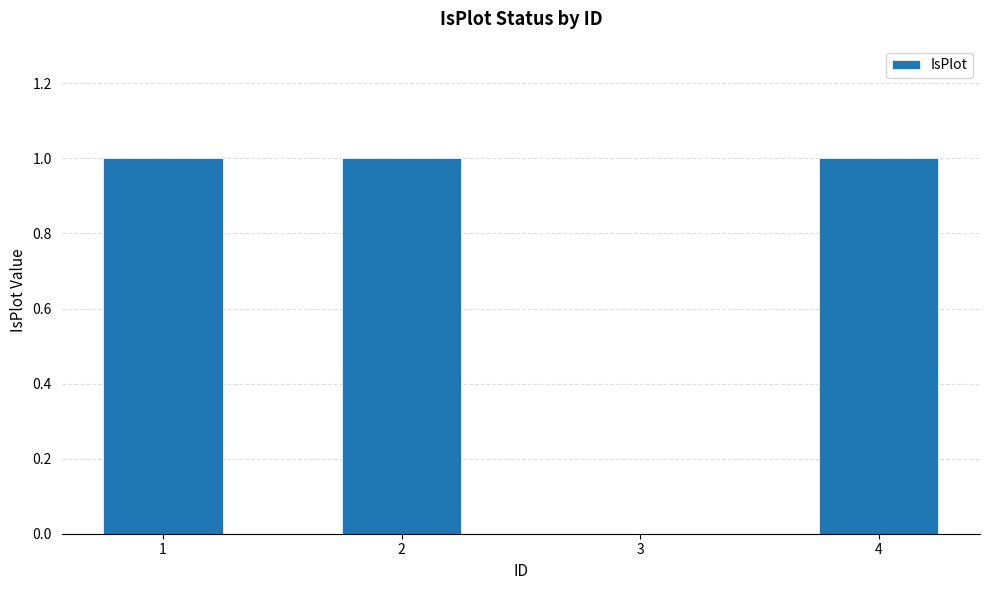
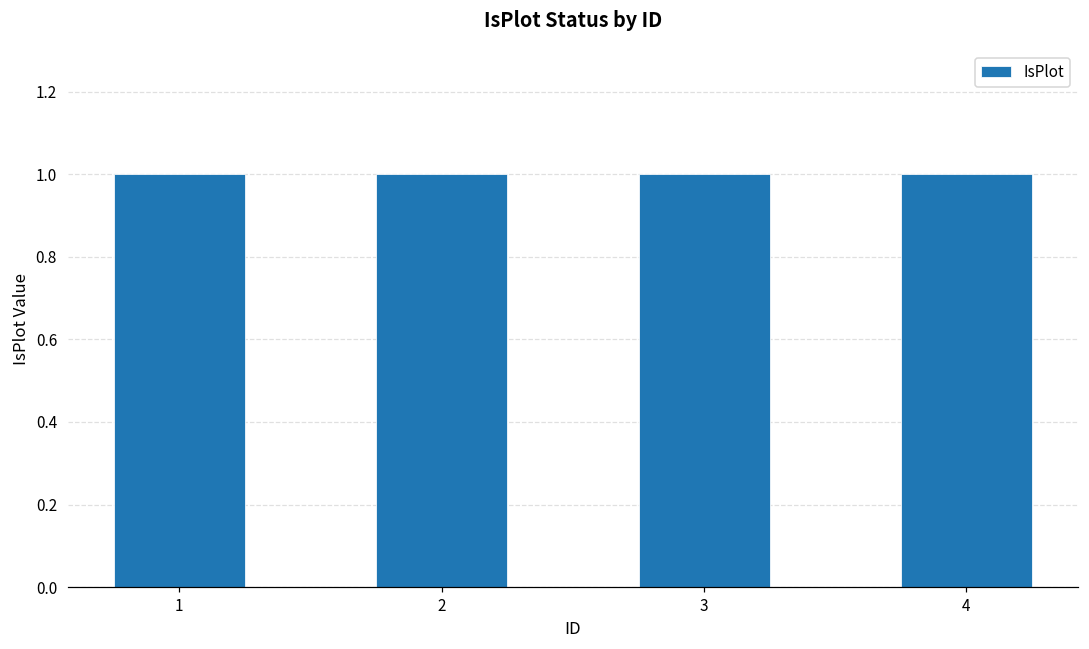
3: 0 -> 1
